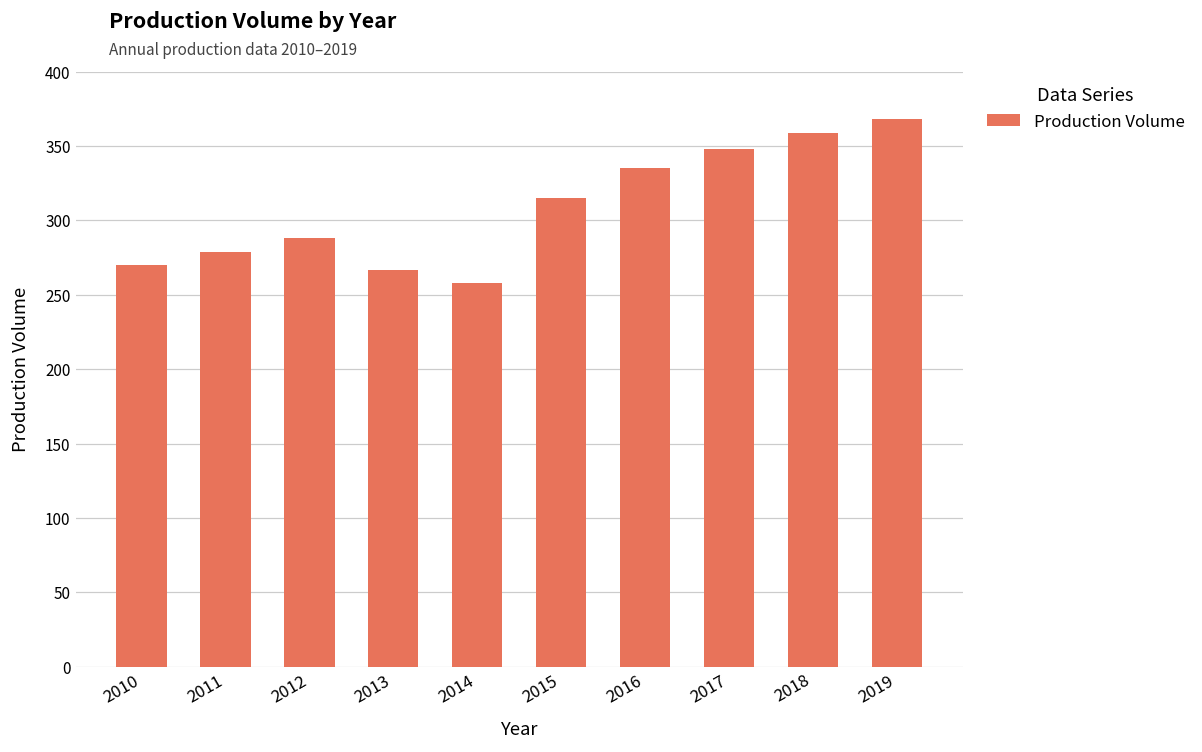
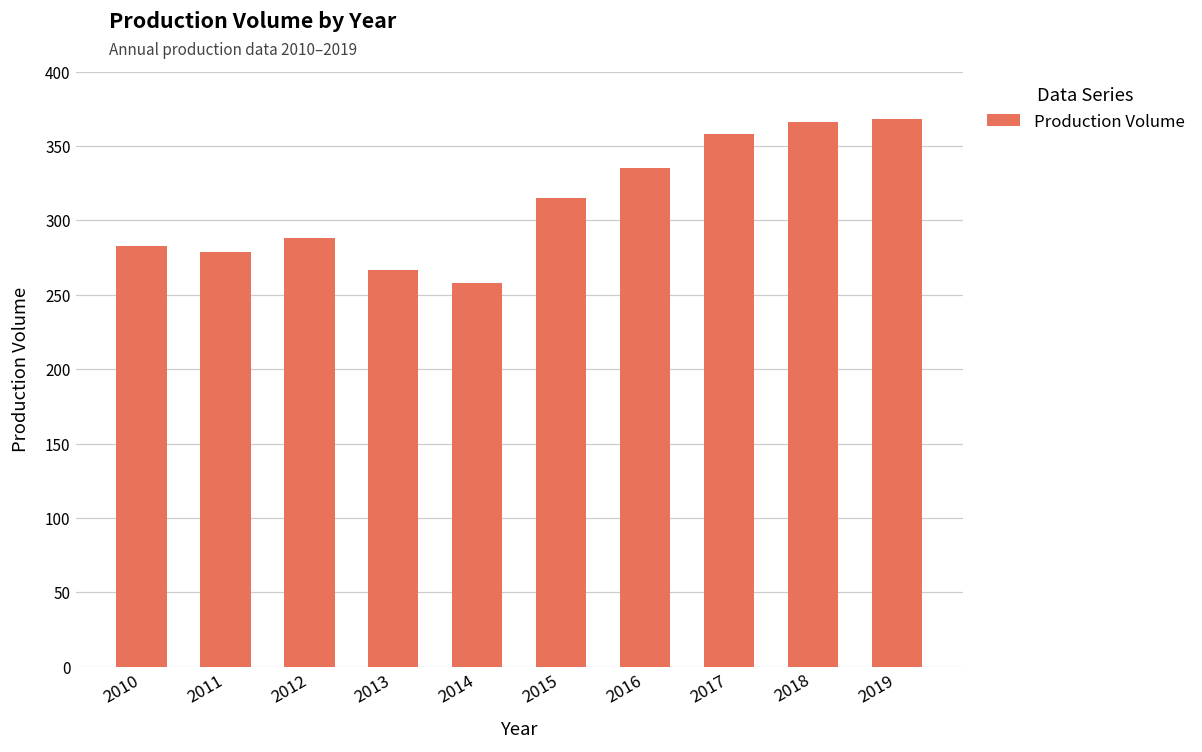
2010: 270 -> 283
2017: 348 -> 358
2018: 359 -> 366
